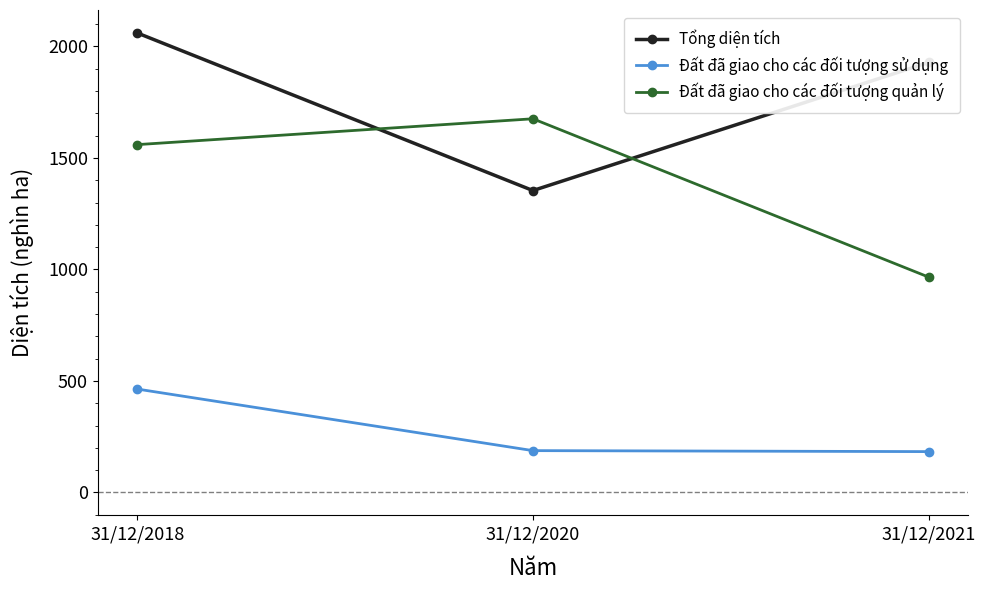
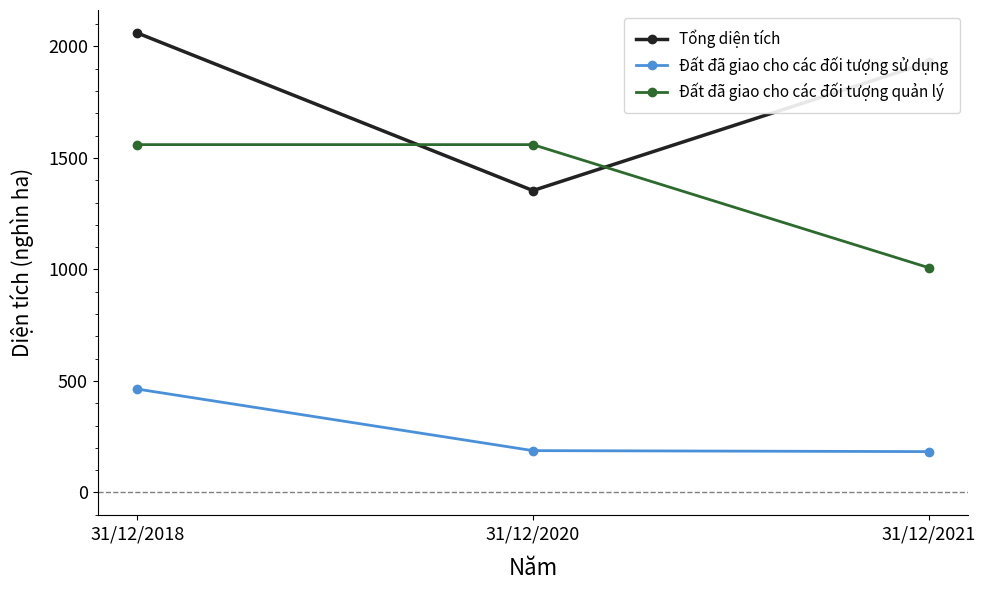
Đất đã giao cho các đối tượng quản lý, 31/12/2020: 1680 -> 1560
Đất đã giao cho các đối tượng quản lý, 31/12/2021: 970 -> 1010
